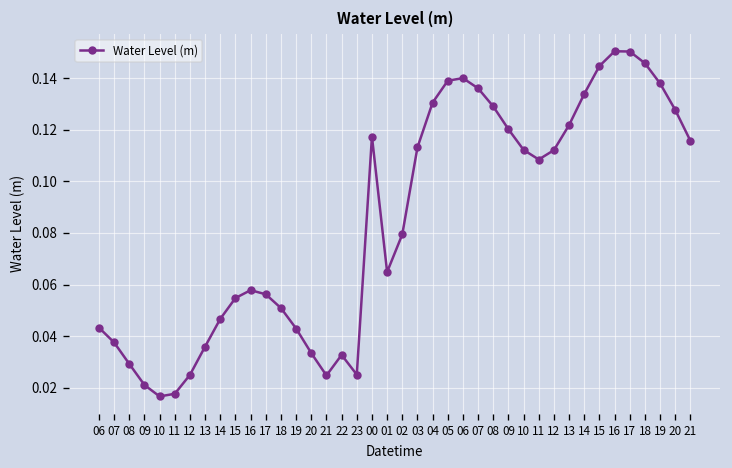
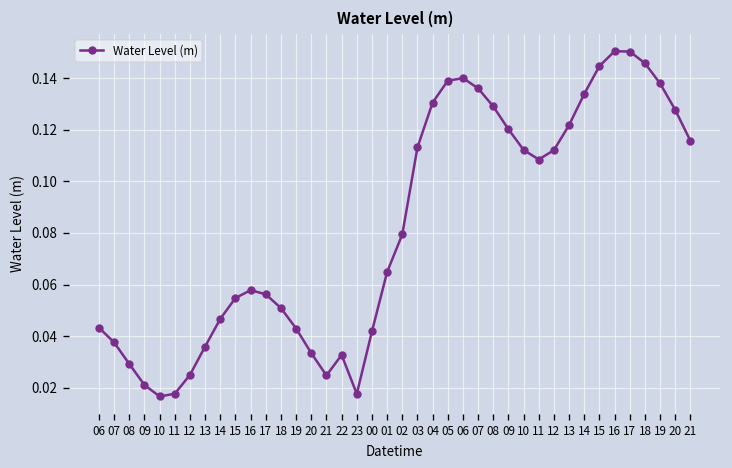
23: 0.025 -> 0.018
00: 0.117 -> 0.042
